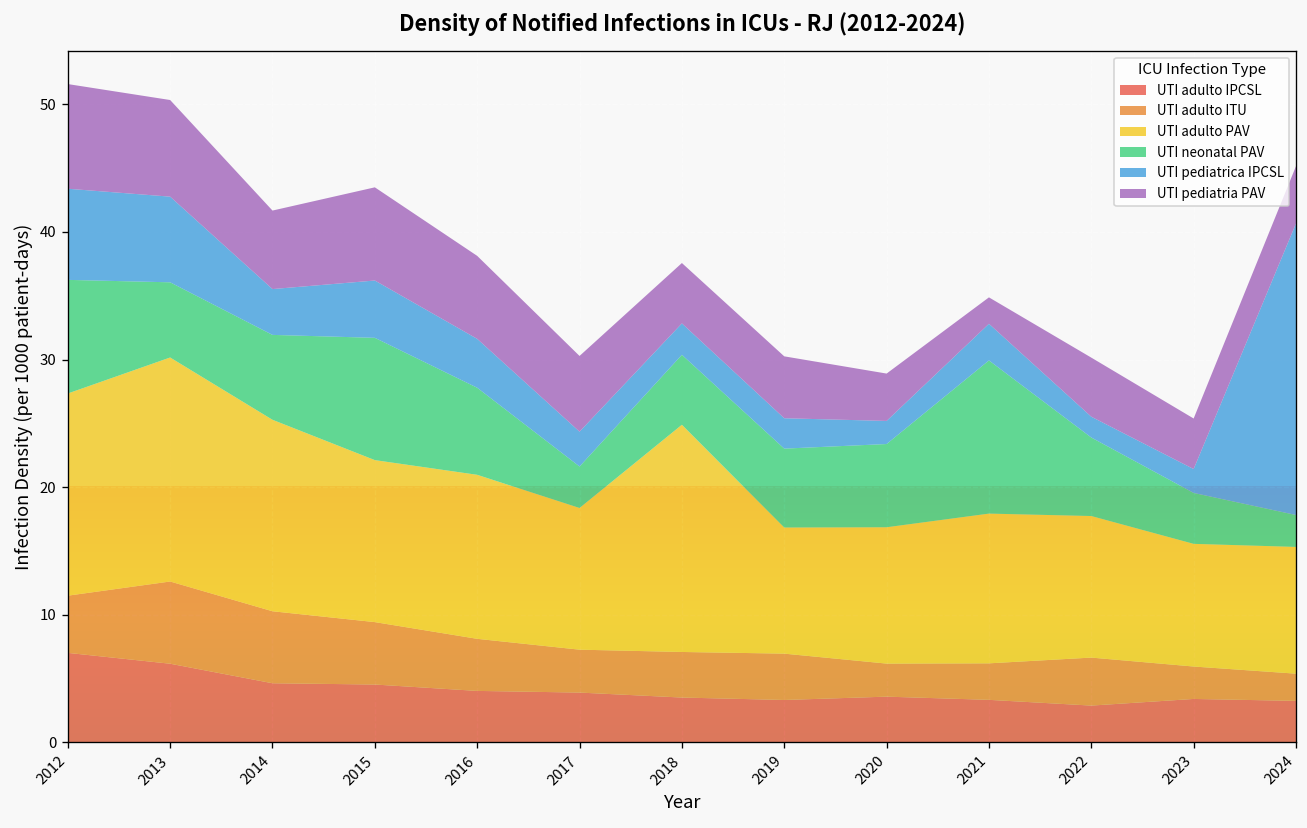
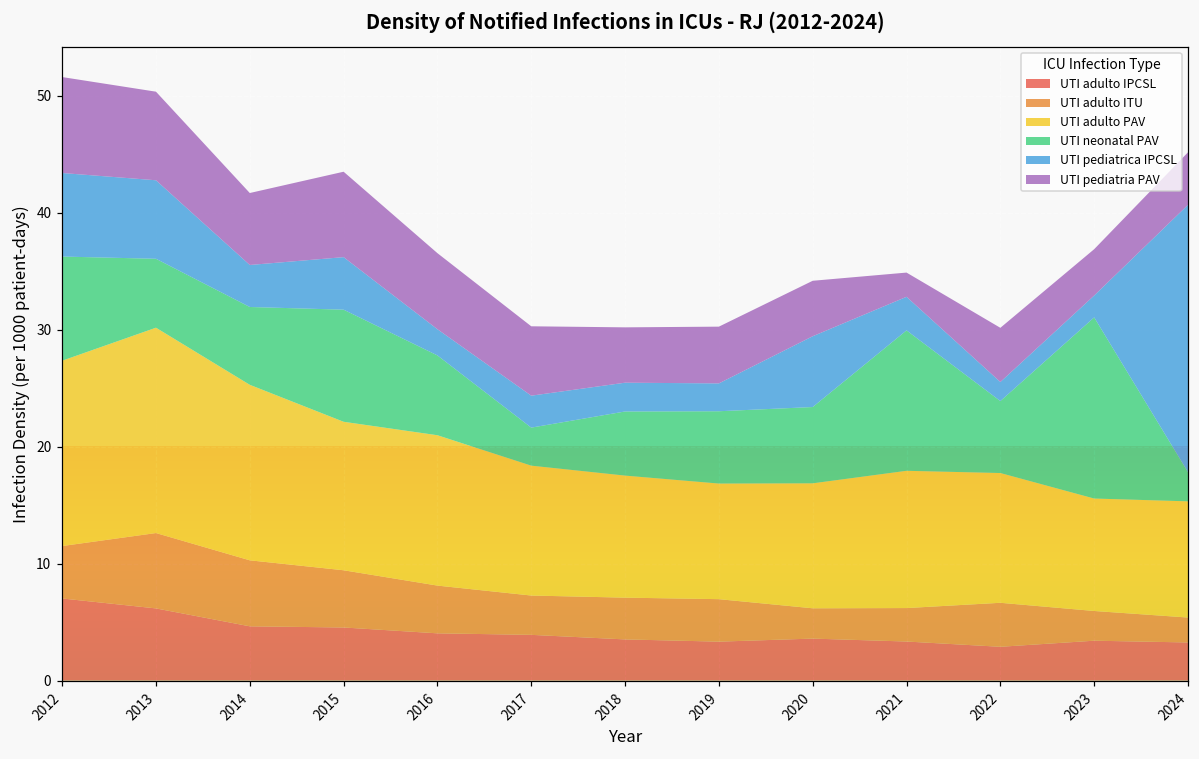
UTI pediatrica IPCSL, 2016: 3.8 -> 2.2
UTI adulto PAV, 2018: 17.8 -> 10.4
UTI pediatrica IPCSL, 2020: 1.8 -> 6.1
UTI pediatria PAV, 2020: 3.7 -> 4.7
UTI neonatal PAV, 2023: 4.0 -> 15.5
